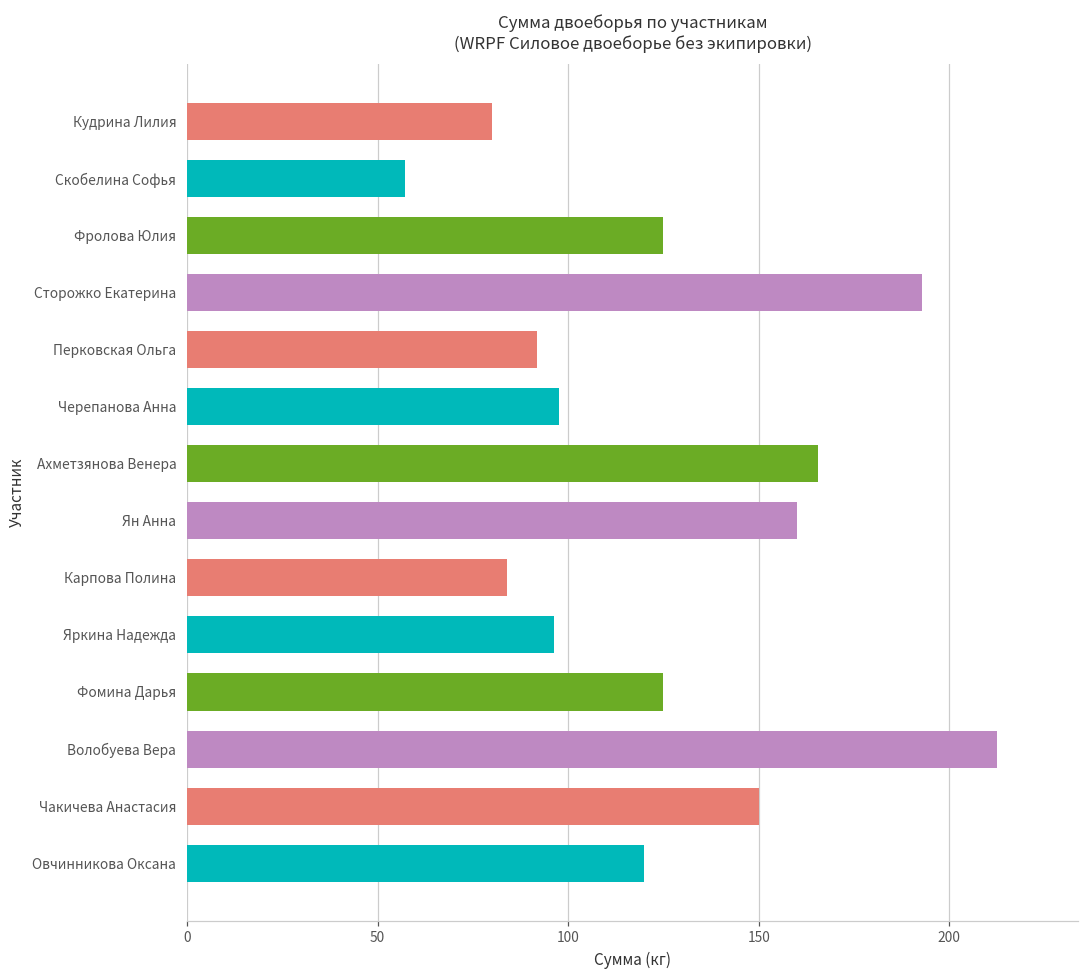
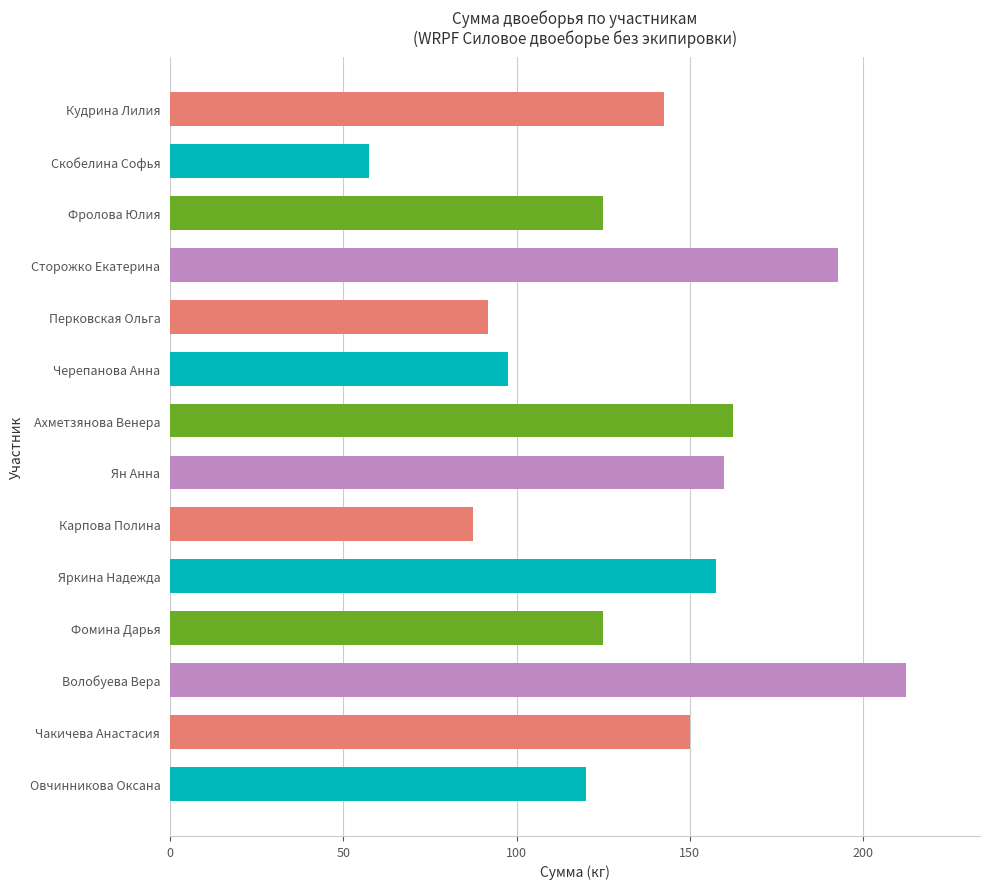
Кудрина Лилия: 80 -> 143
Ахметзянова Венера: 166 -> 163
Карпова Полина: 84 -> 88
Яркина Надежда: 96 -> 158
